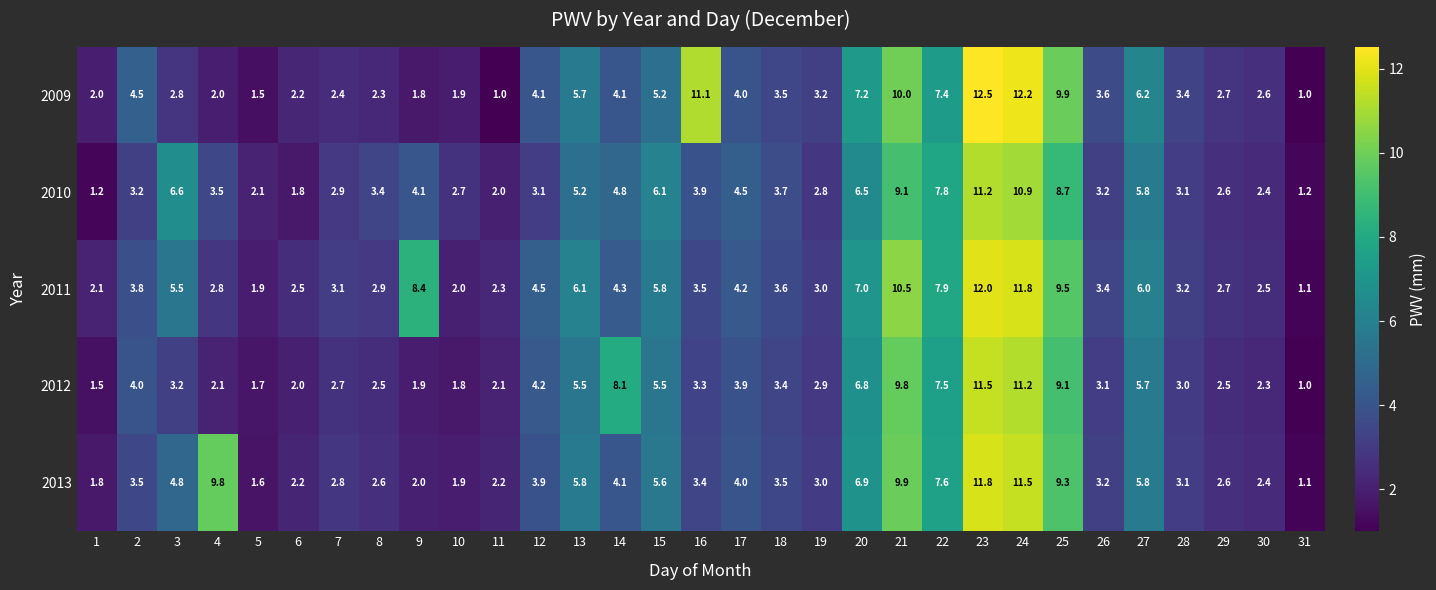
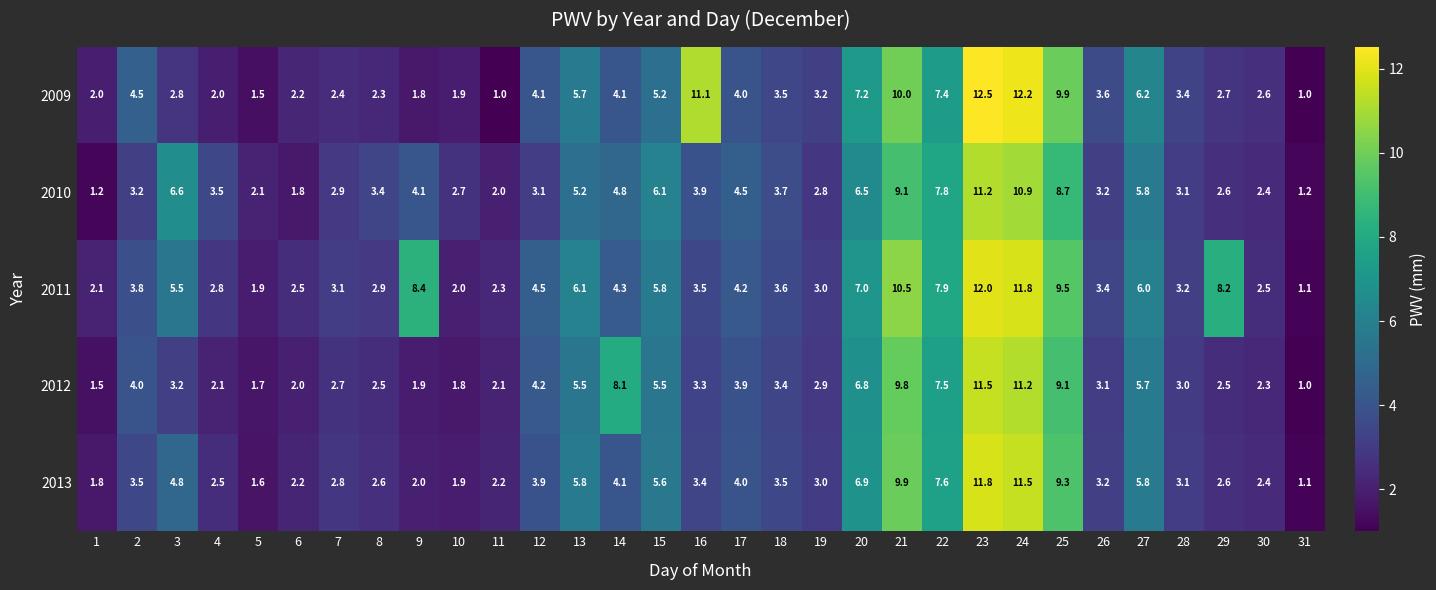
2011, 29: 2.7 -> 8.2
2013, 4: 9.8 -> 2.5
